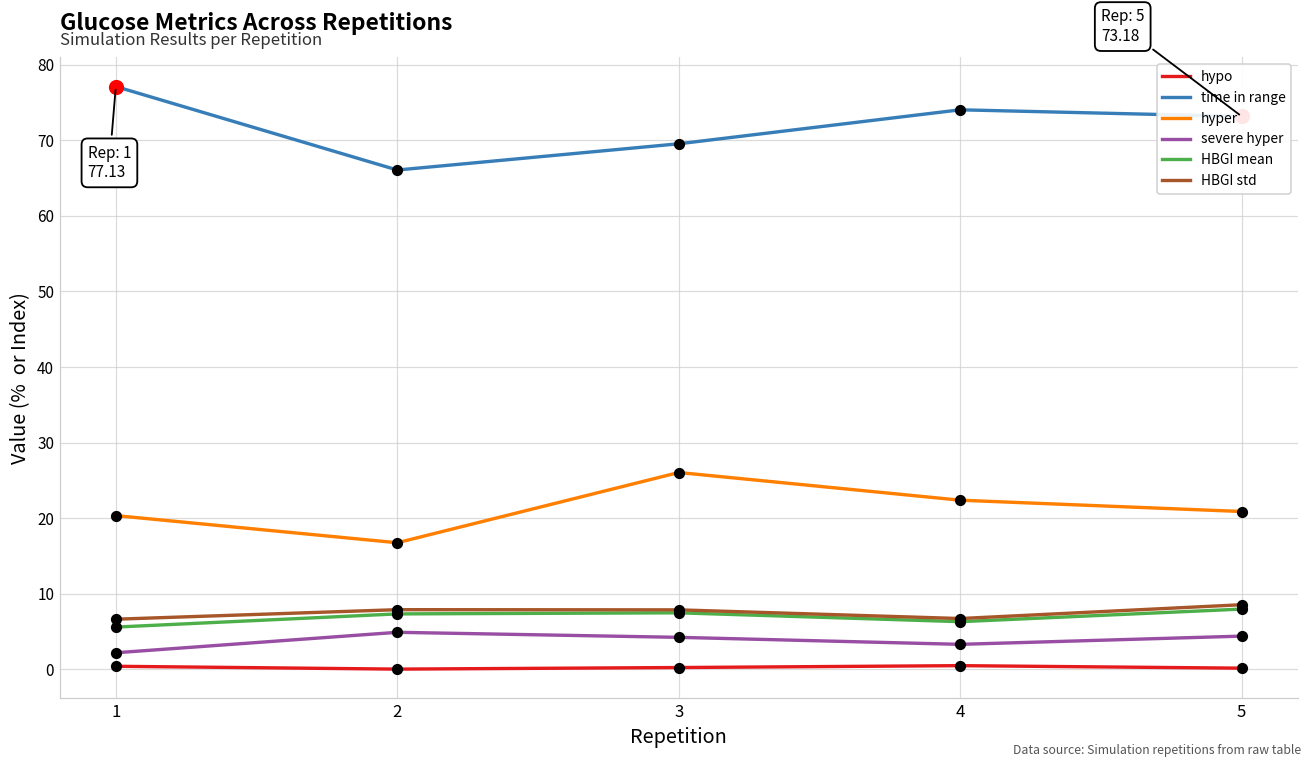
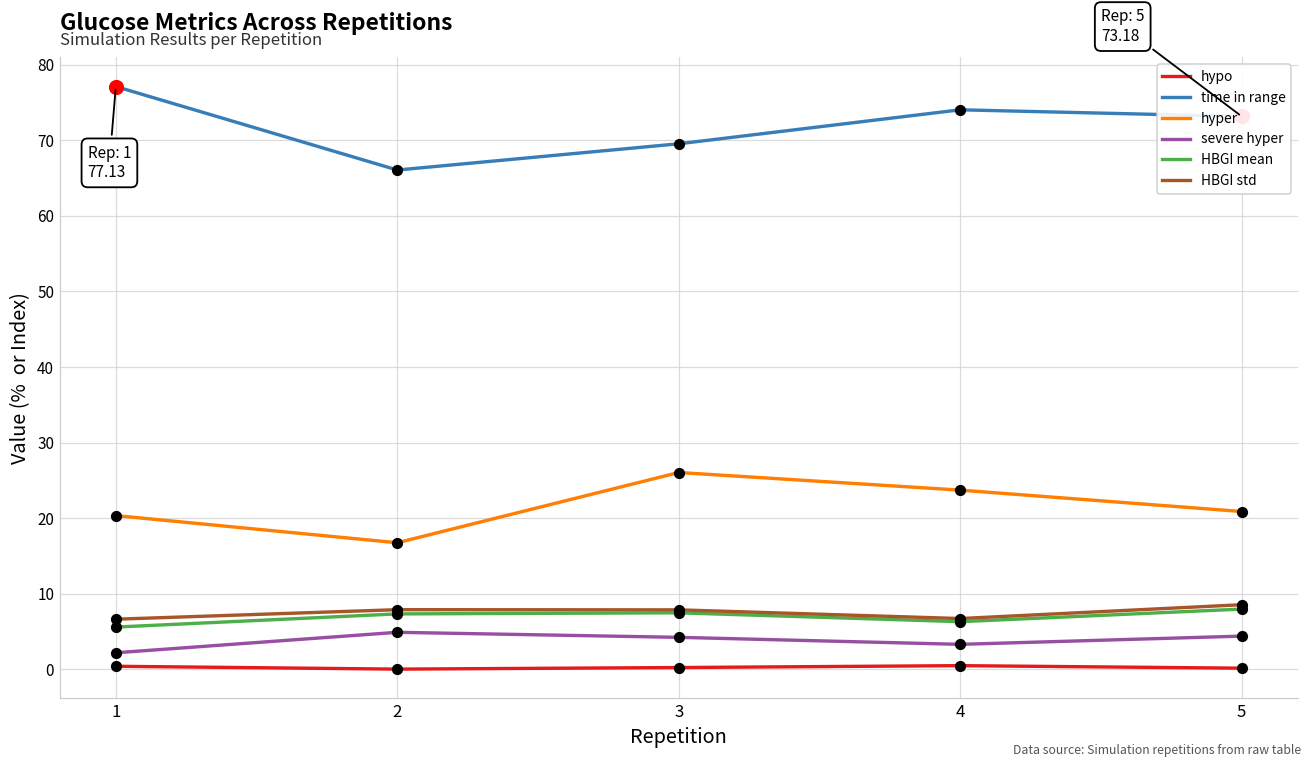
hyper, 4: 22 -> 24
